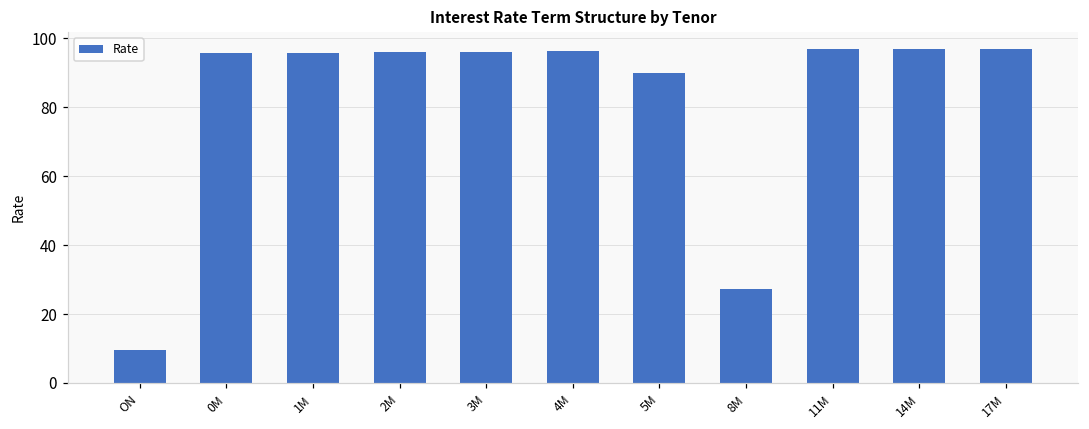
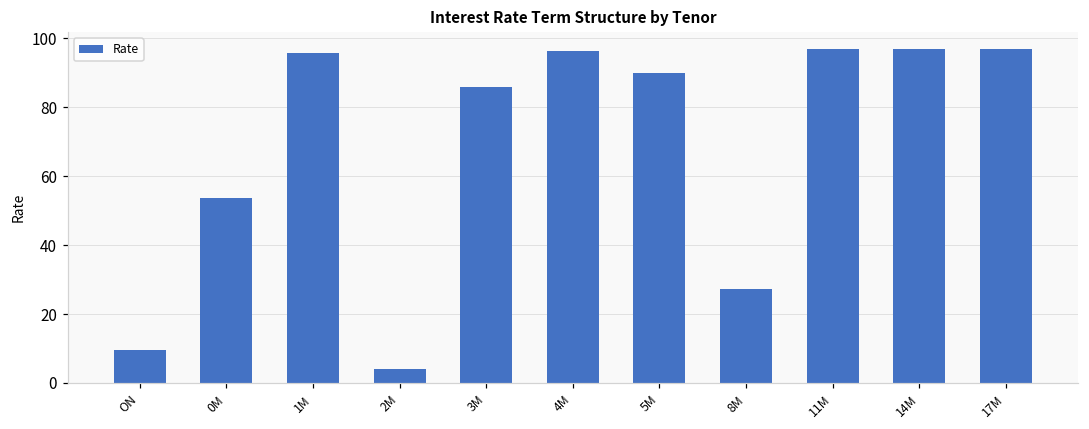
0M: 96 -> 54
2M: 96 -> 4
3M: 96 -> 86
